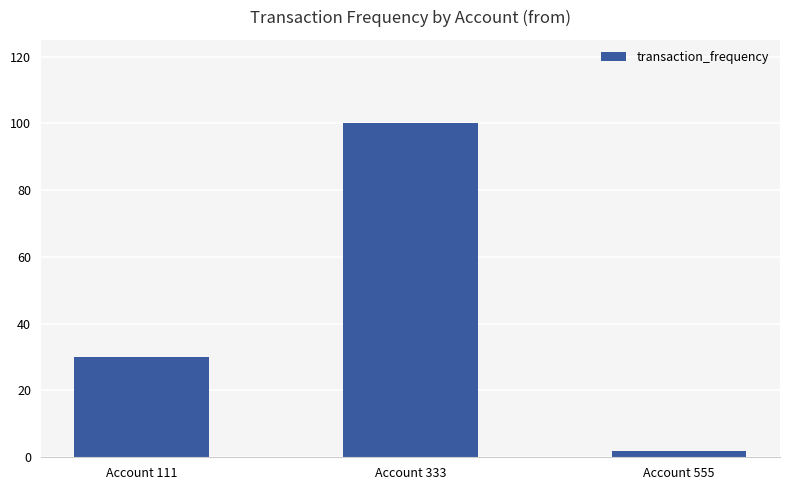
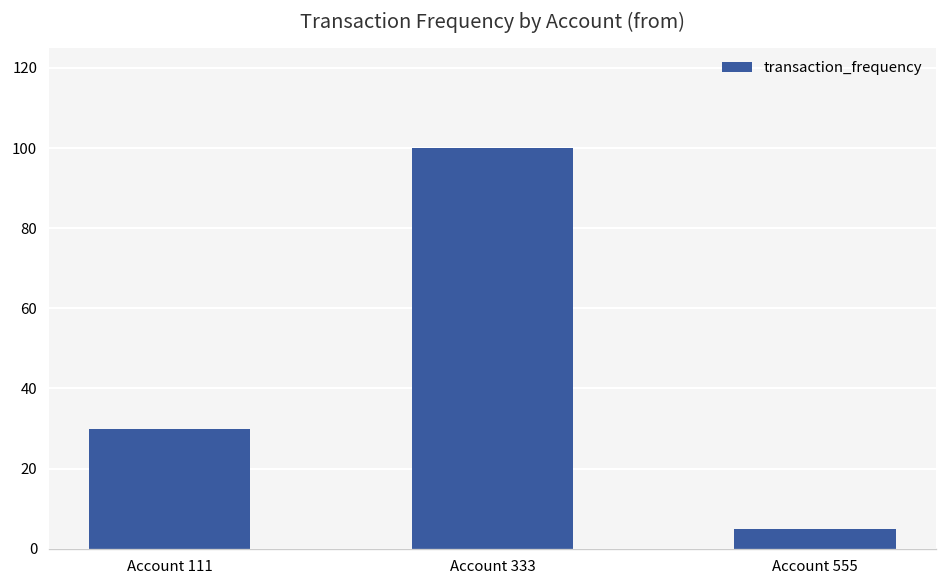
Account 555: 2 -> 5
